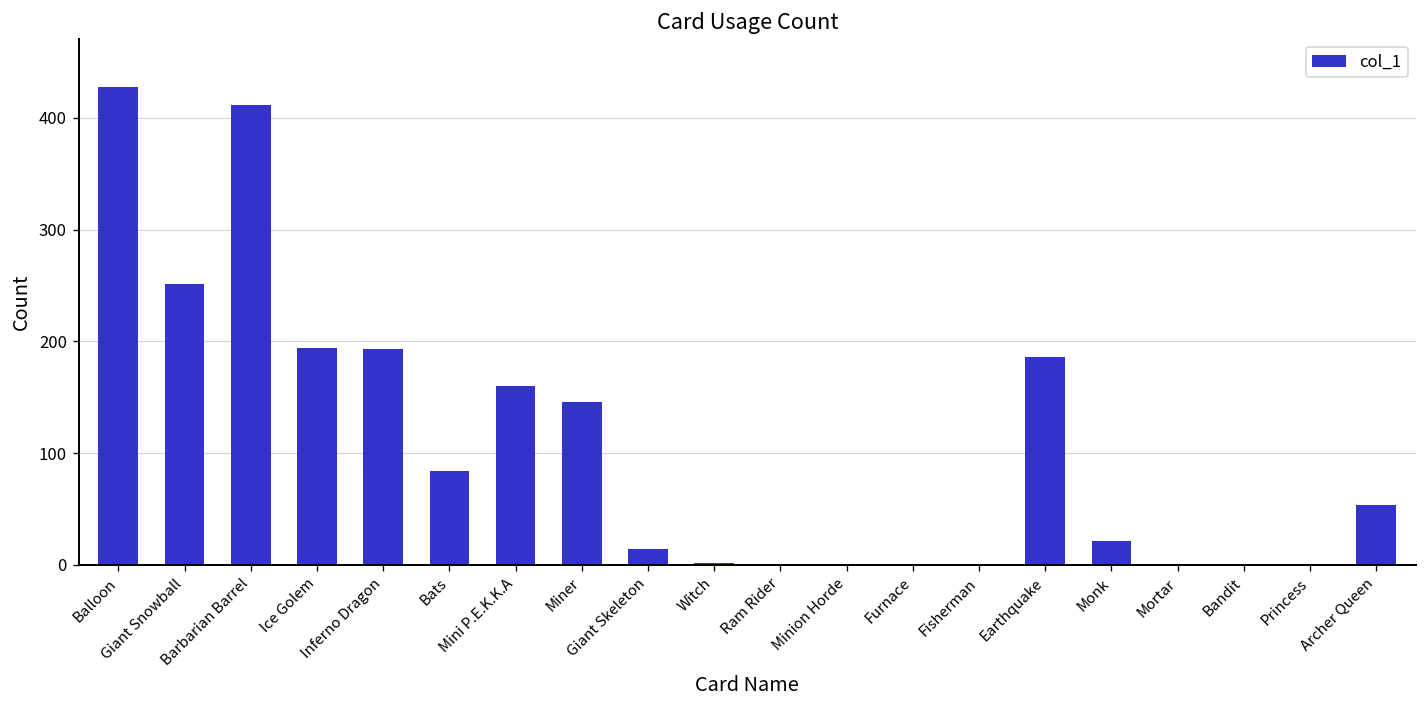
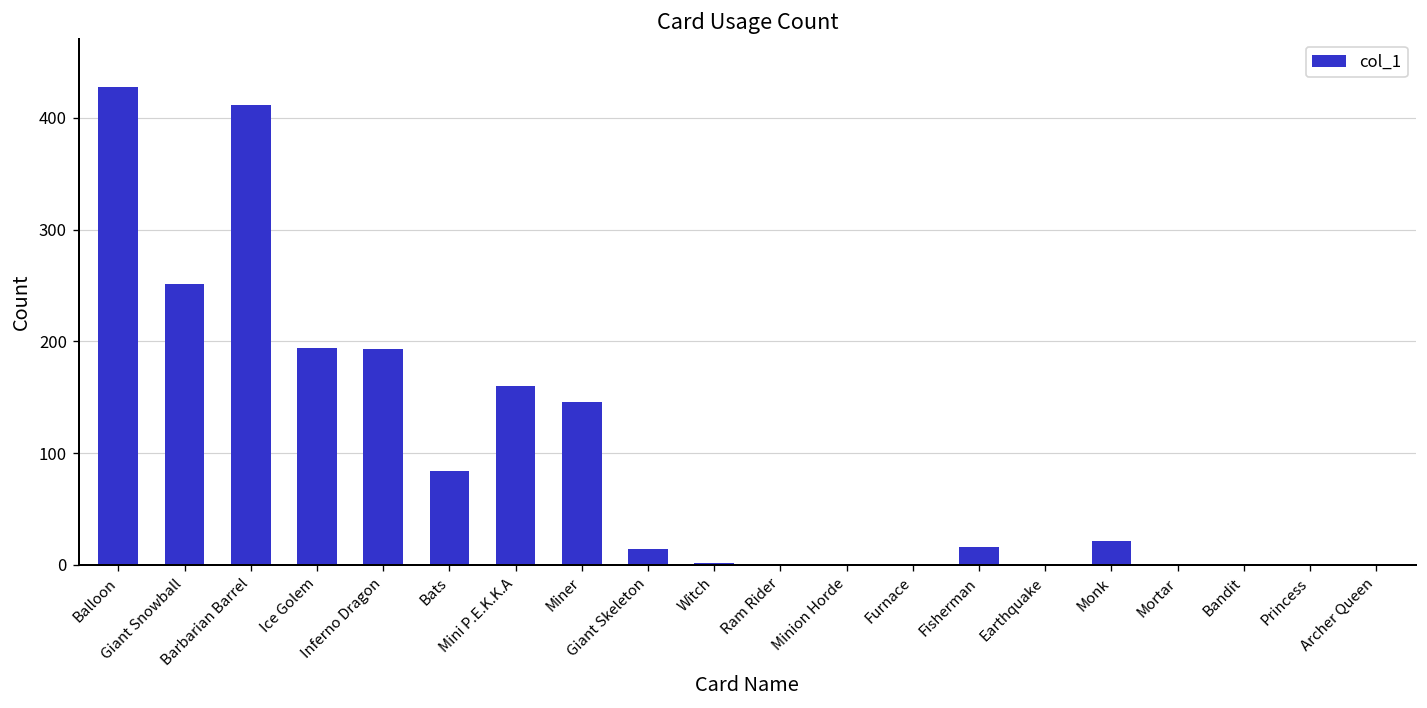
Fisherman: 0 -> 20
Earthquake: 190 -> 0
Archer Queen: 50 -> 0
